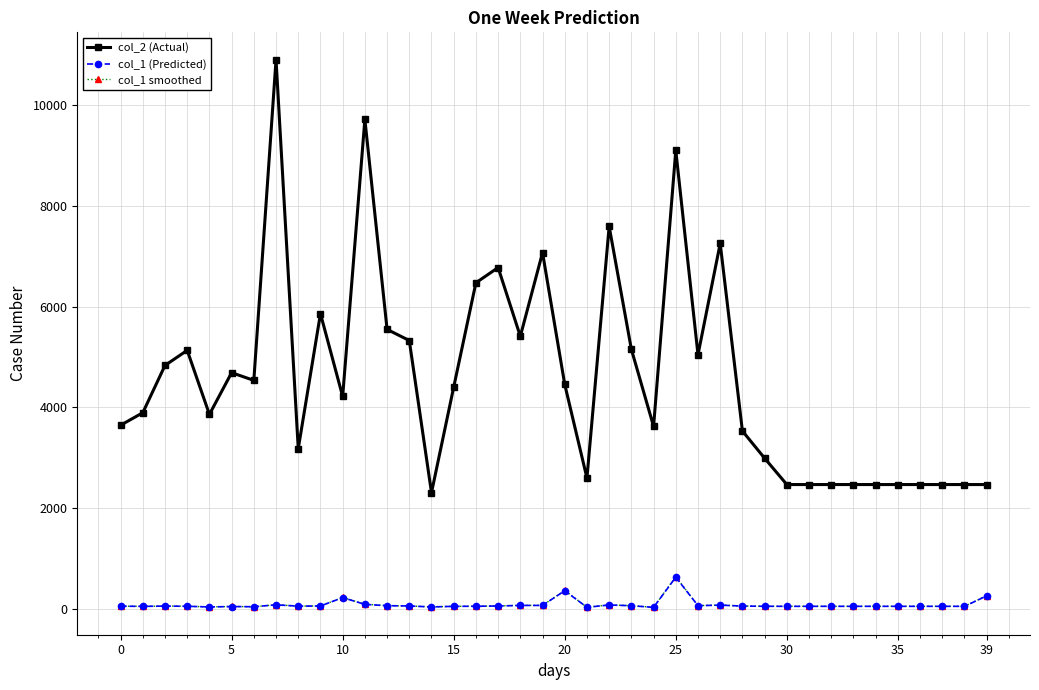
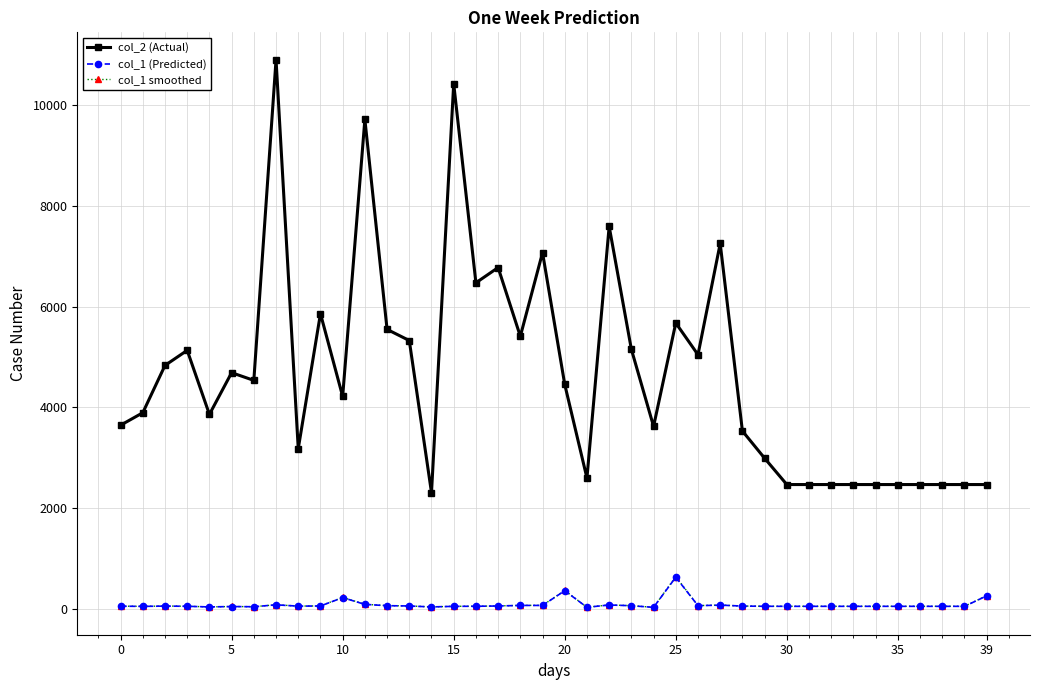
col_2 (Actual), 15: 4400 -> 10400
col_2 (Actual), 25: 9100 -> 5700
